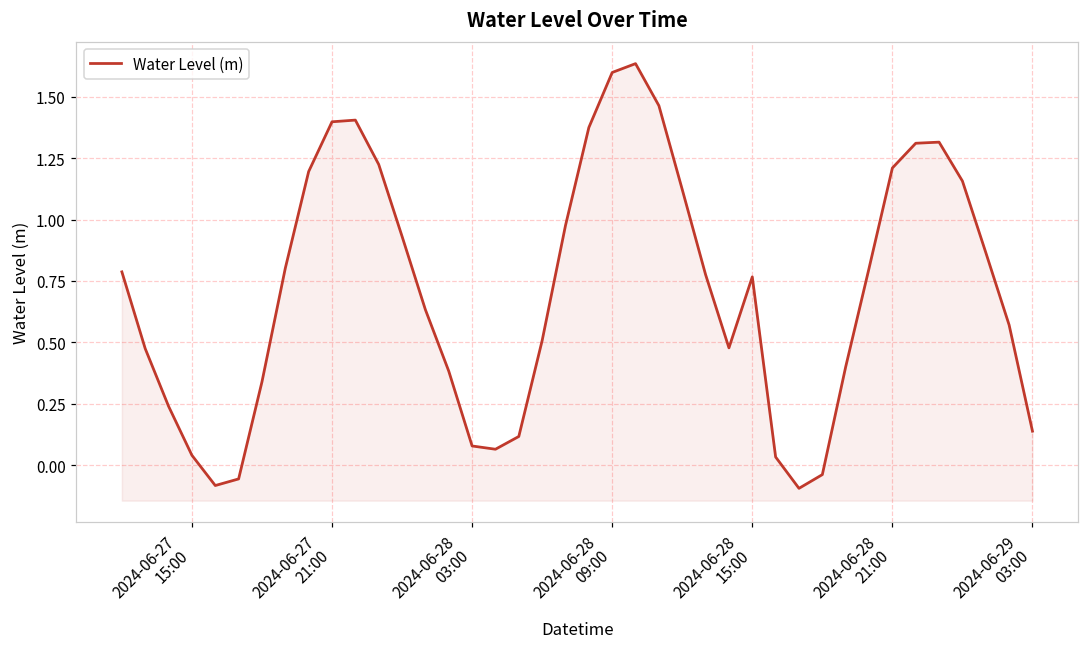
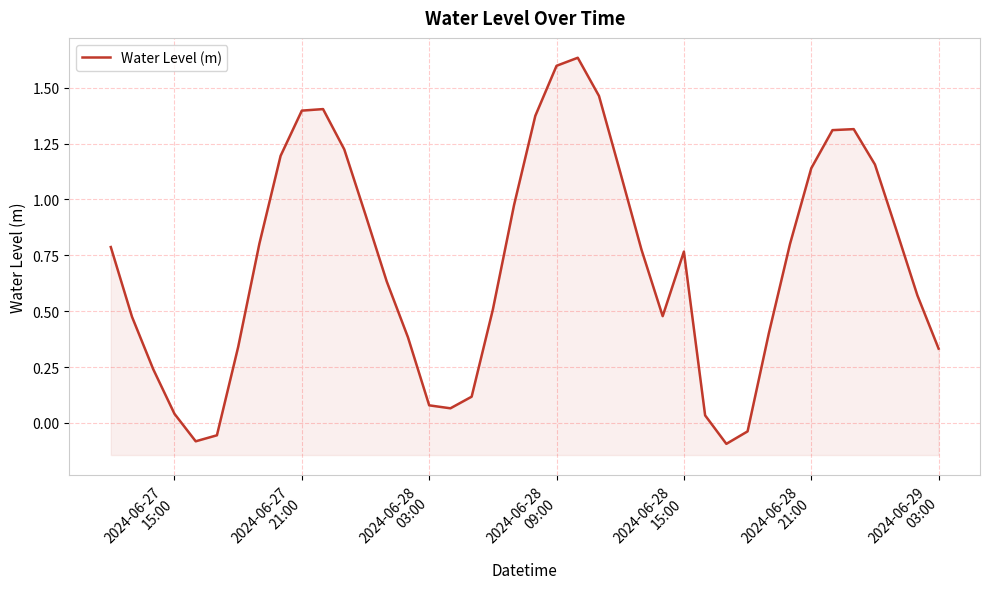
2024-06-28 21:00: 1.21 -> 1.14
2024-06-29 03:00: 0.14 -> 0.33
